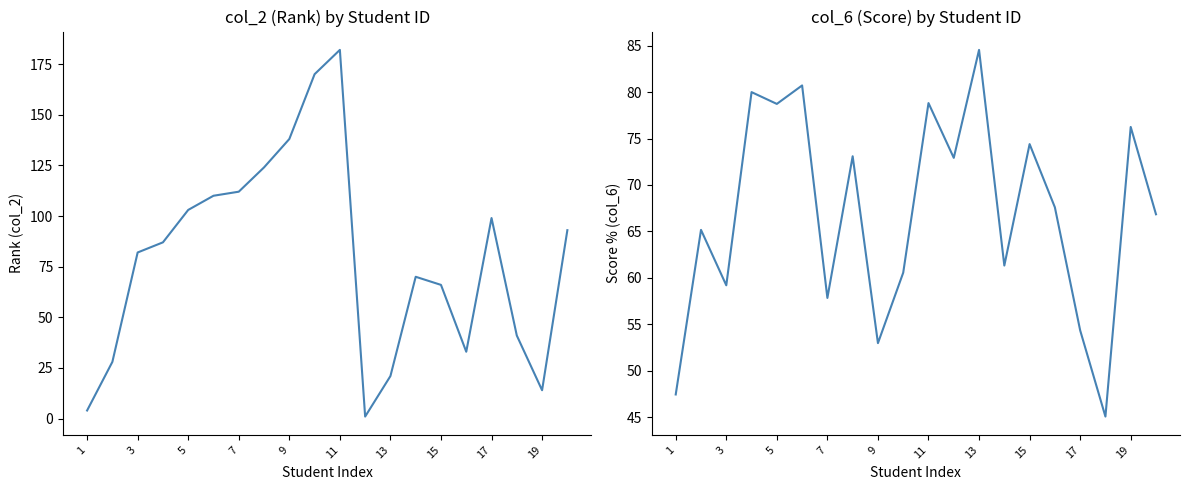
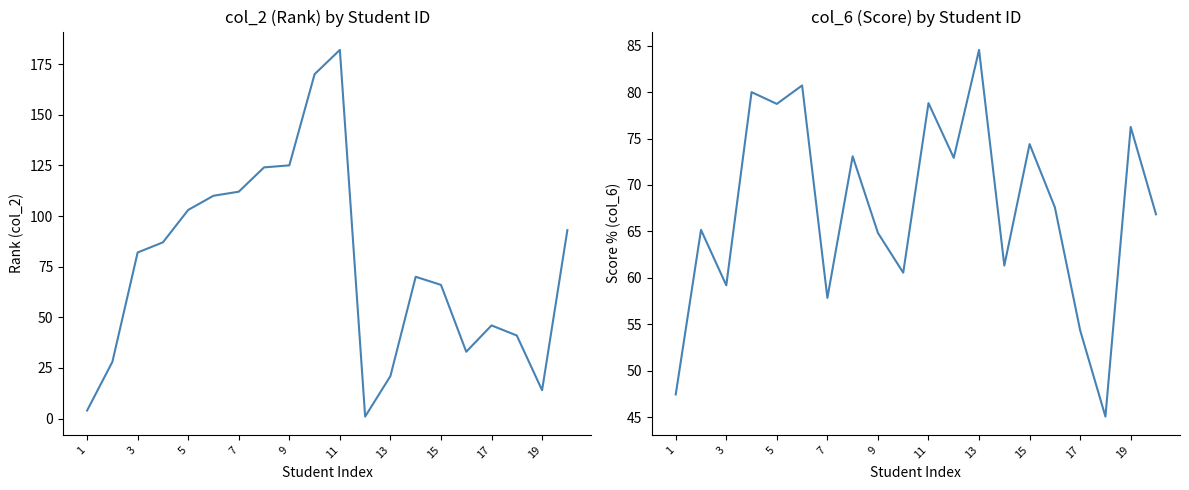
col_2 (Rank) by Student ID, 9: 138 -> 125
col_2 (Rank) by Student ID, 17: 99 -> 46
col_6 (Score) by Student ID, 9: 53 -> 65
